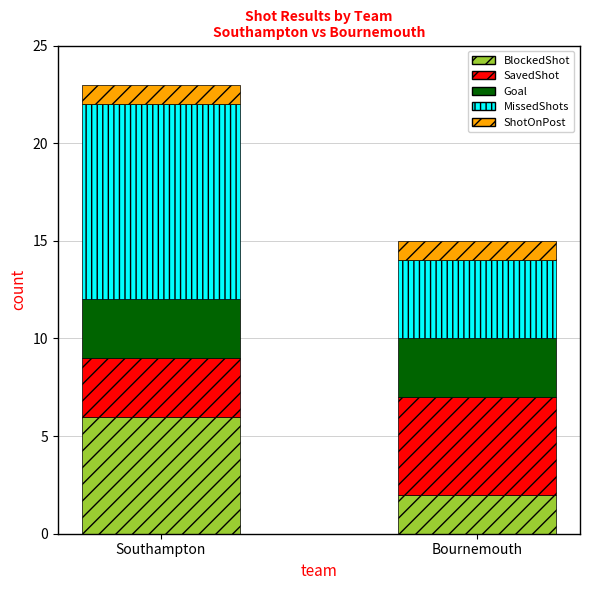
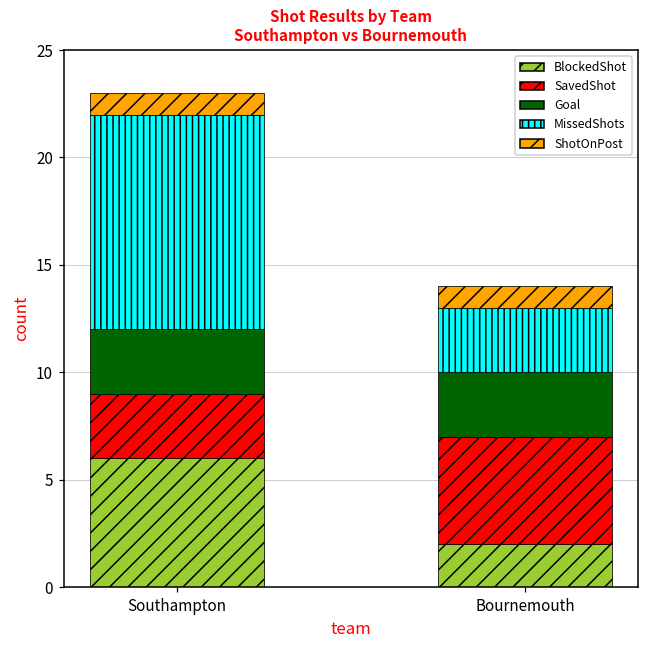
MissedShots, Bournemouth: 4 -> 3
